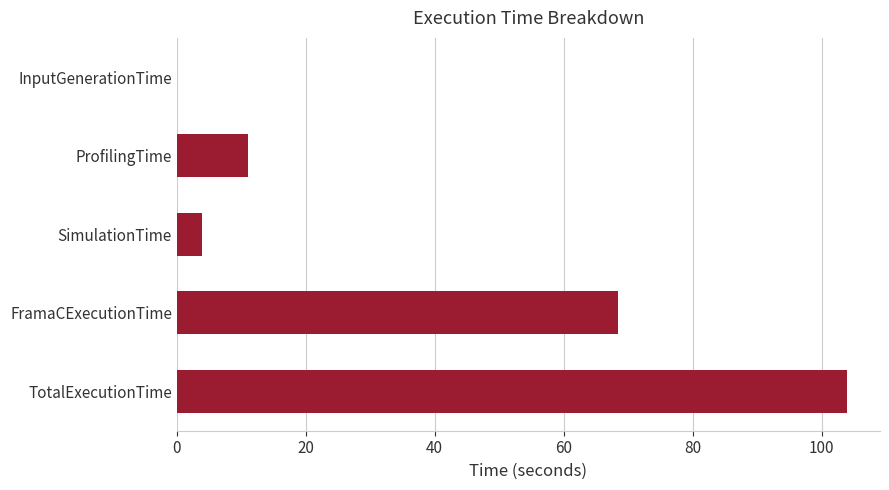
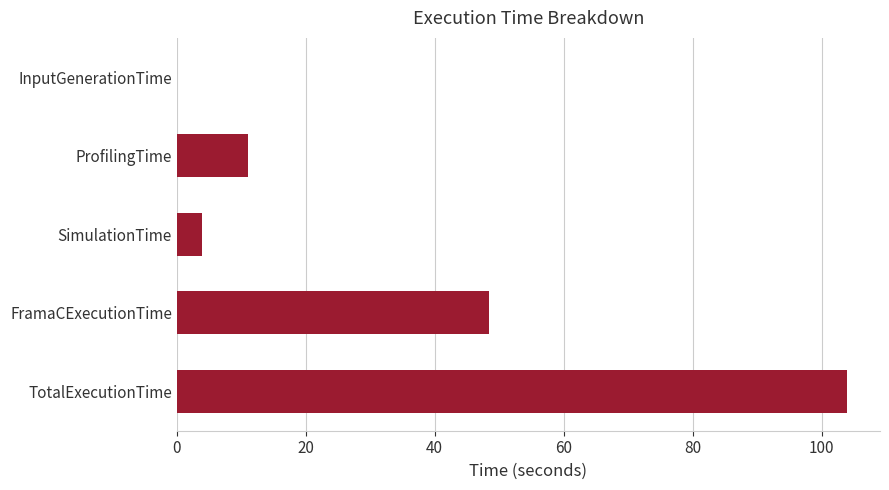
FramaCExecutionTime: 68 -> 48
